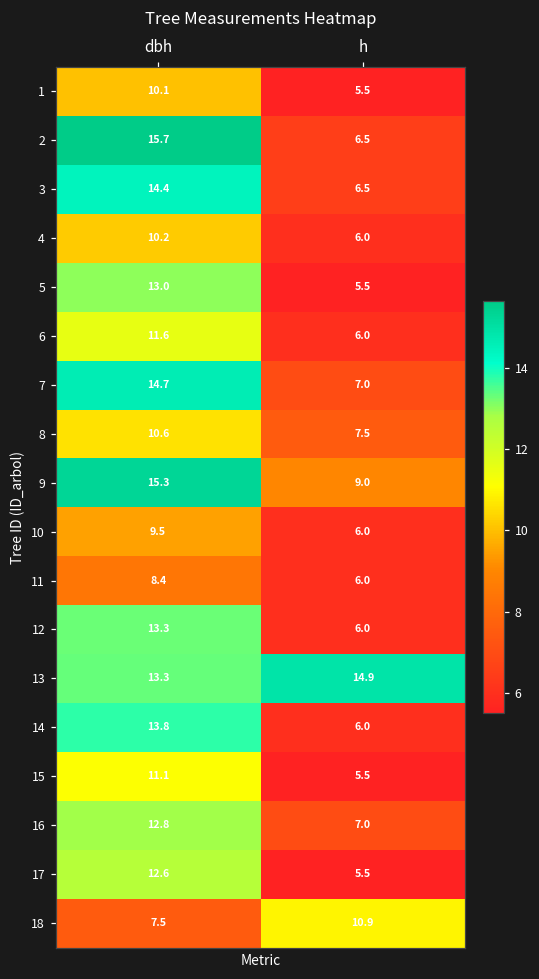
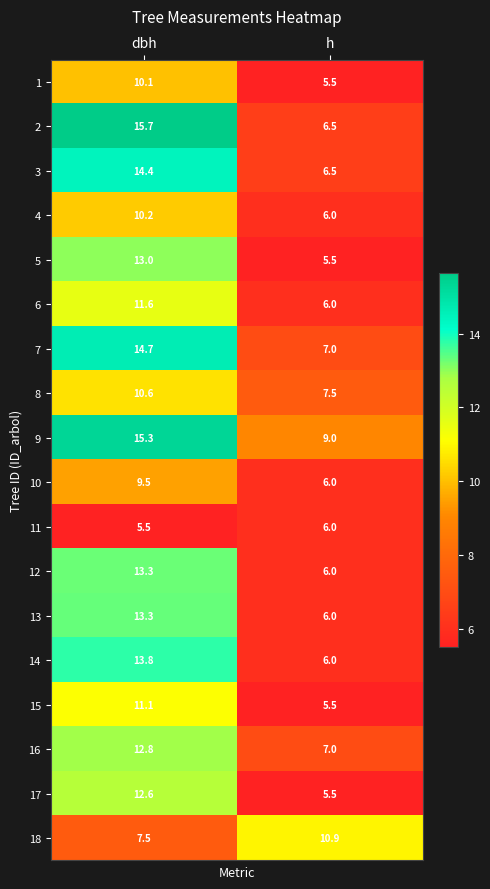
11, dbh: 8.4 -> 5.5
13, h: 14.9 -> 6.0
